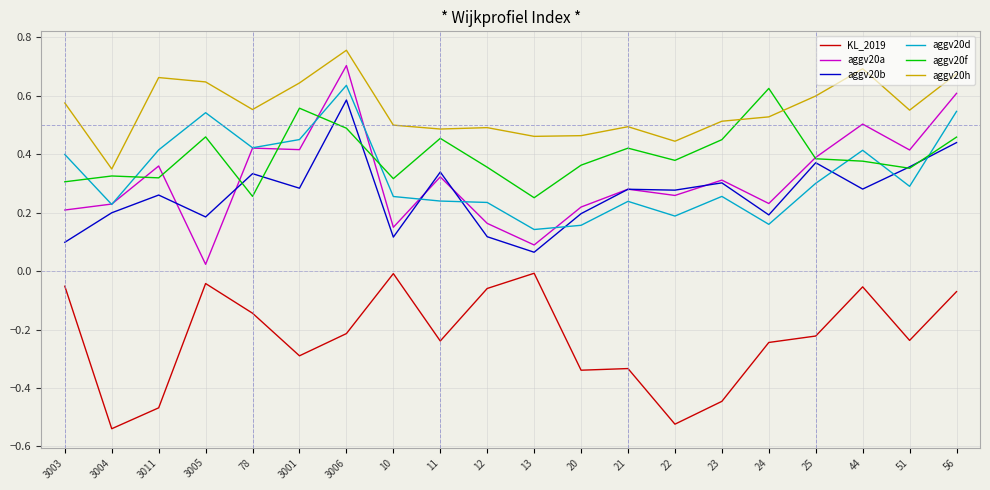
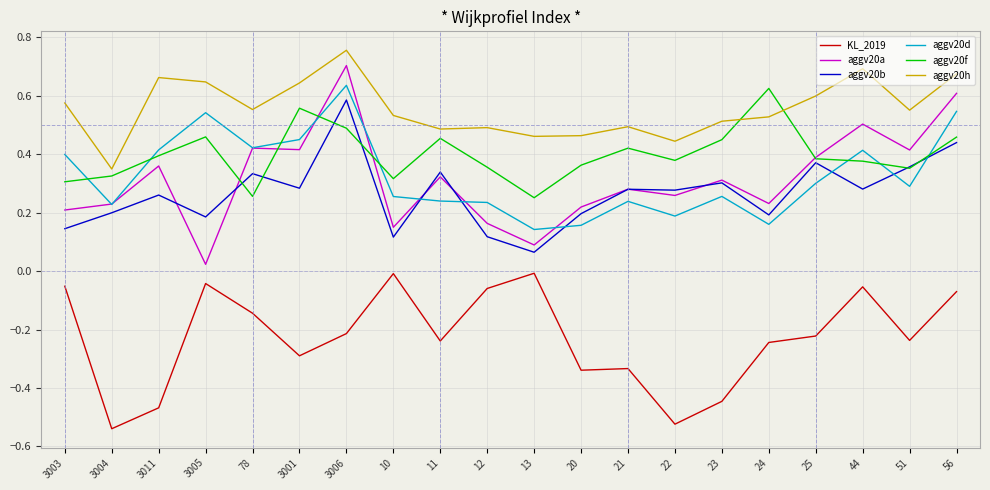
aggv20b, 3003: 0.10 -> 0.14
aggv20f, 3011: 0.32 -> 0.39
aggv20h, 10: 0.50 -> 0.53
